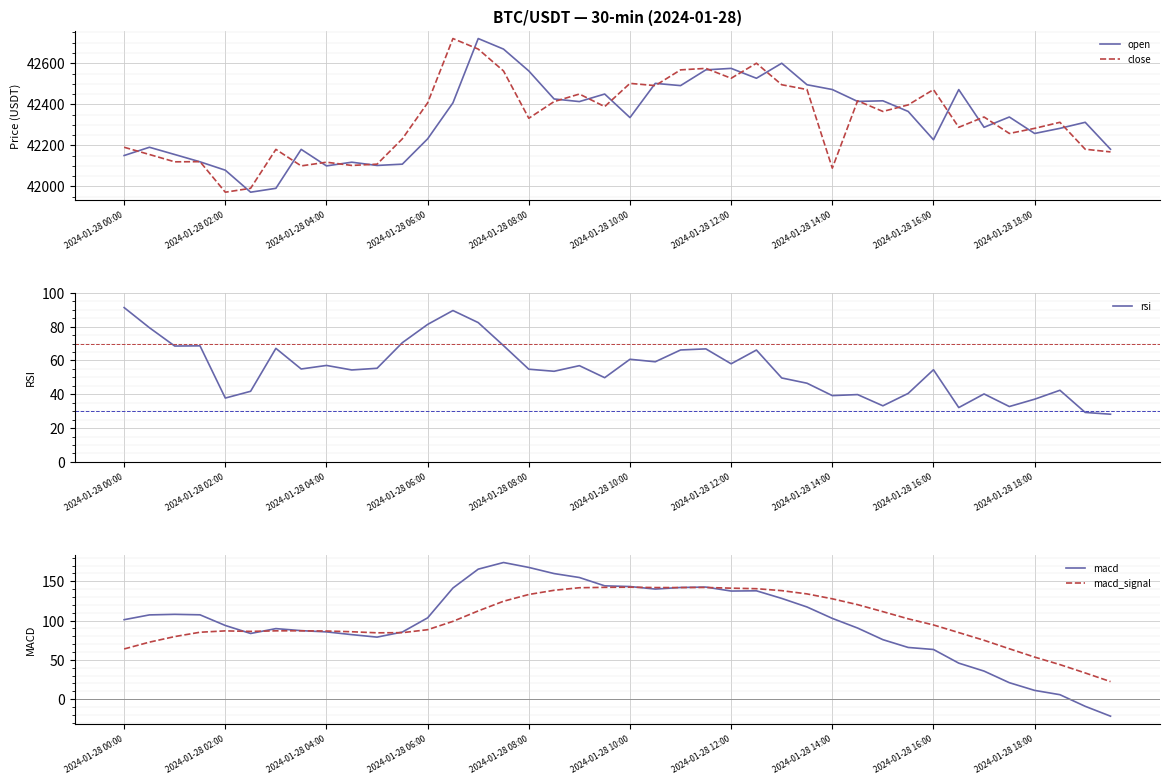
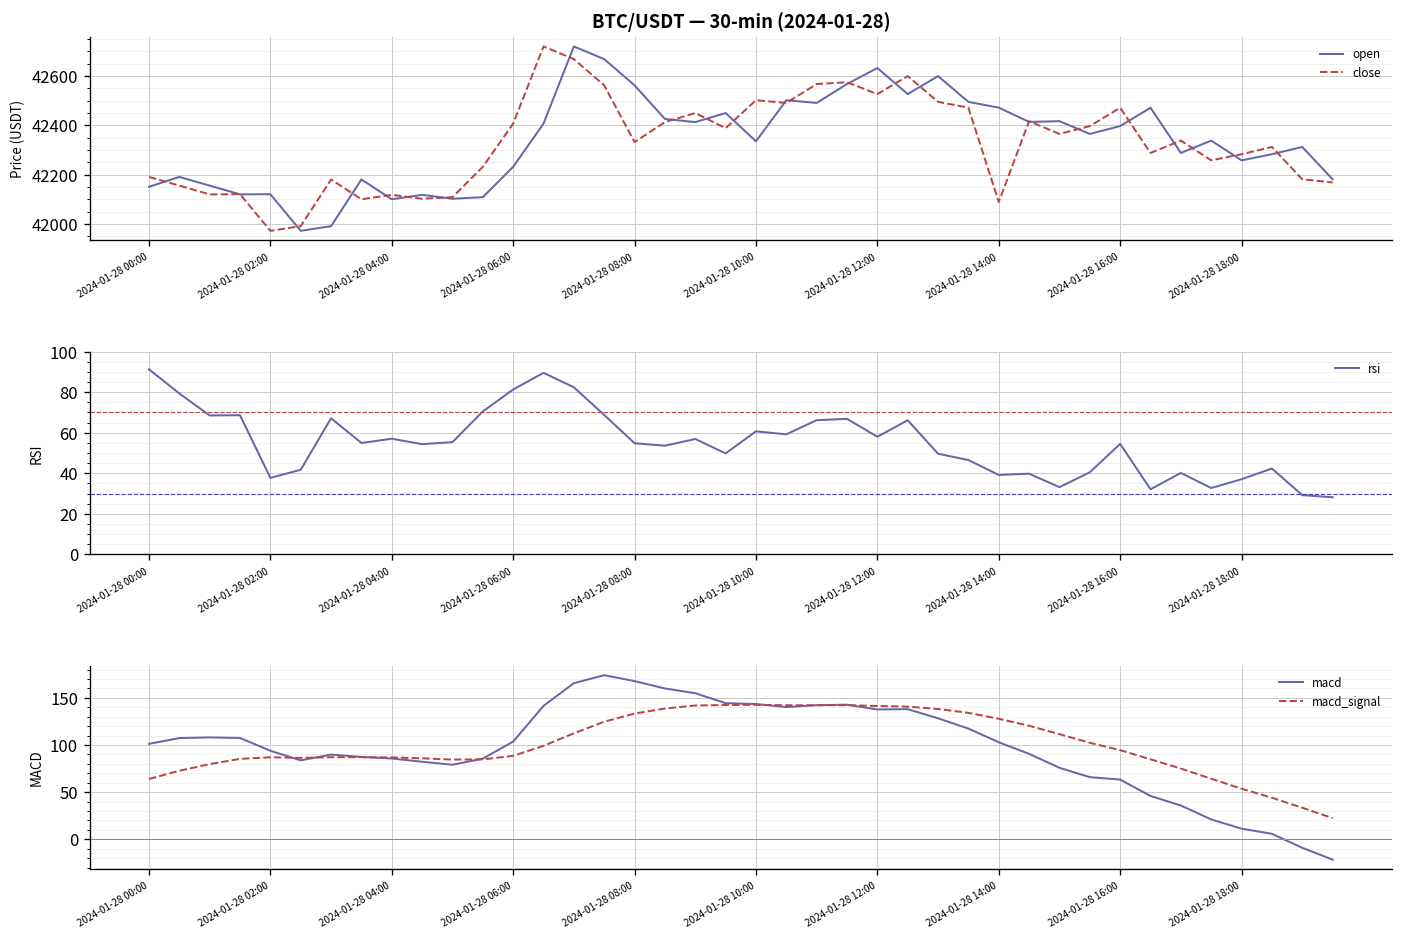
BTC/USDT — 30-min (2024-01-28), open, 2024-01-28 02:00: 42080 -> 42120
BTC/USDT — 30-min (2024-01-28), open, 2024-01-28 12:00: 42580 -> 42630
BTC/USDT — 30-min (2024-01-28), open, 2024-01-28 16:00: 42230 -> 42400
